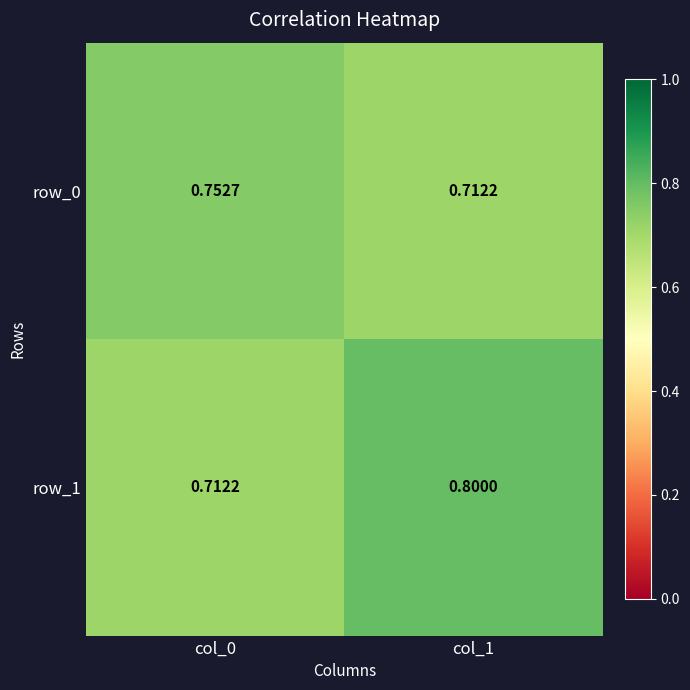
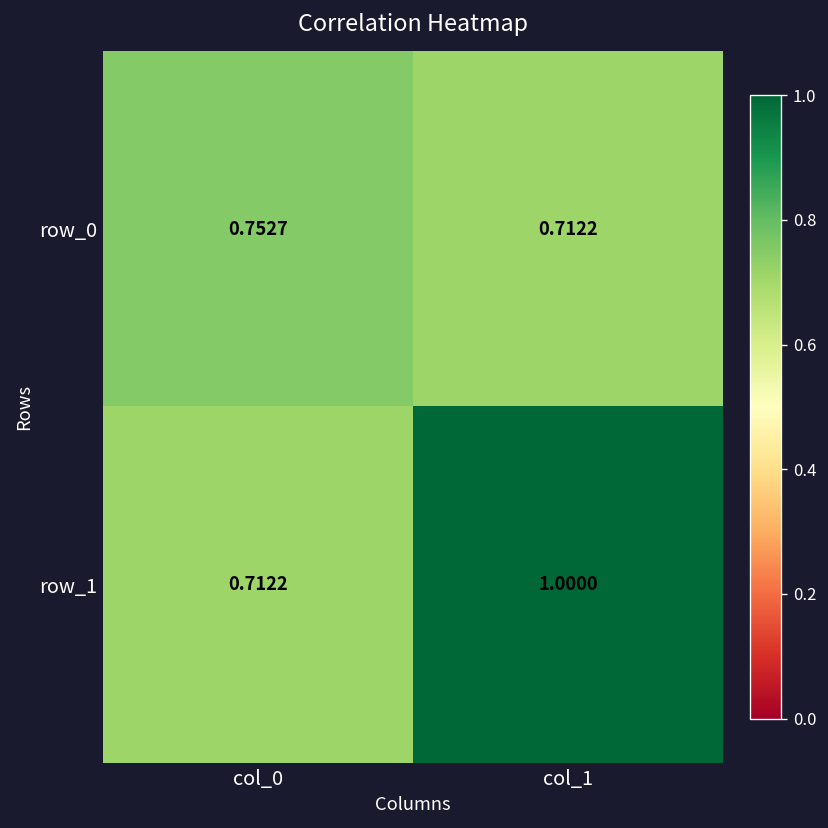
row_1, col_1: 0.8000 -> 1.0000
